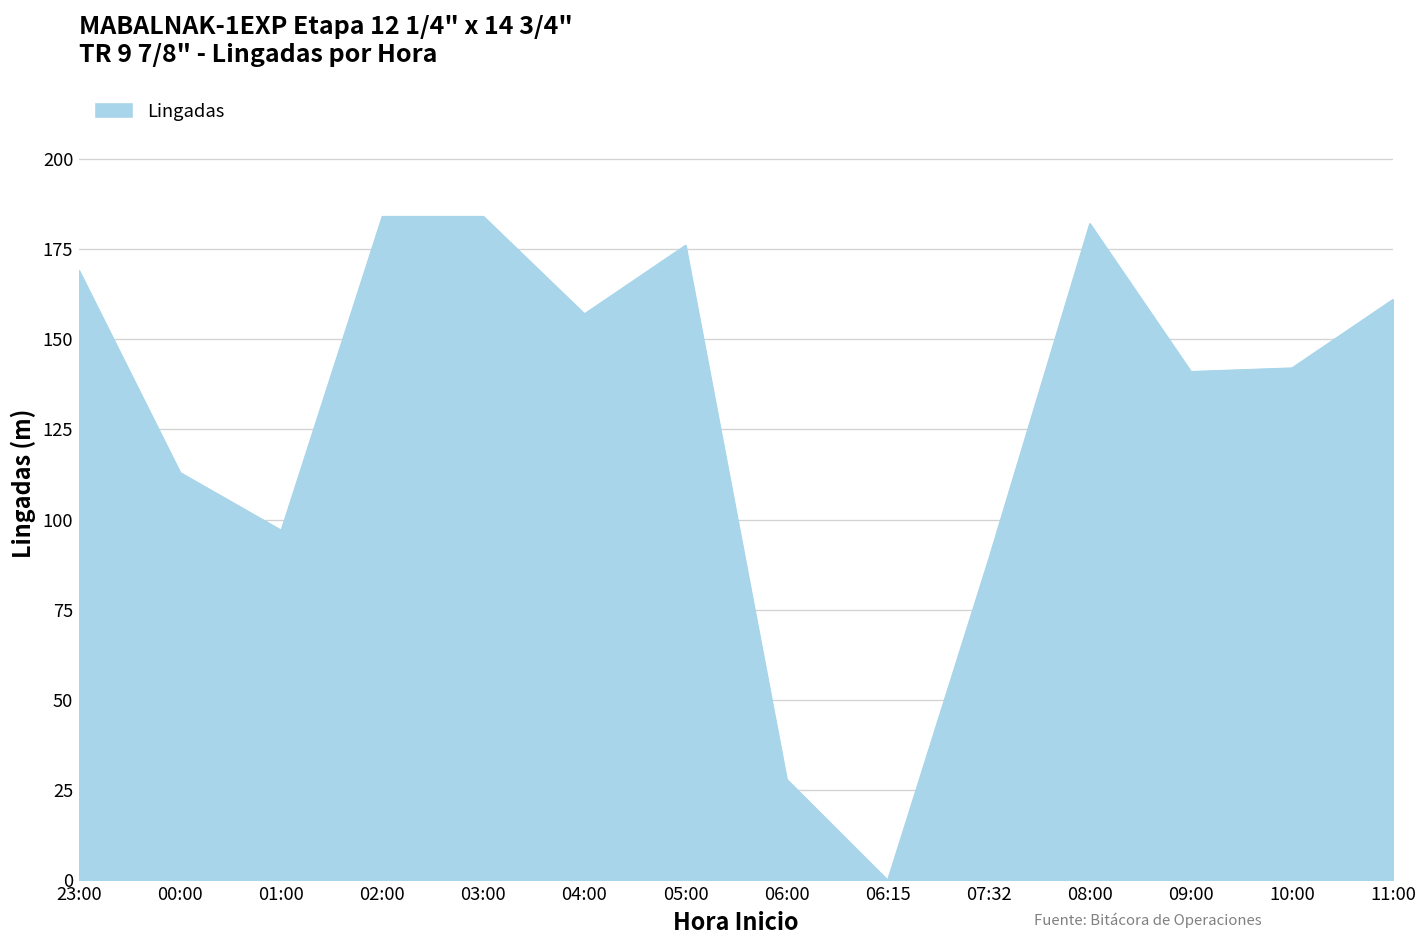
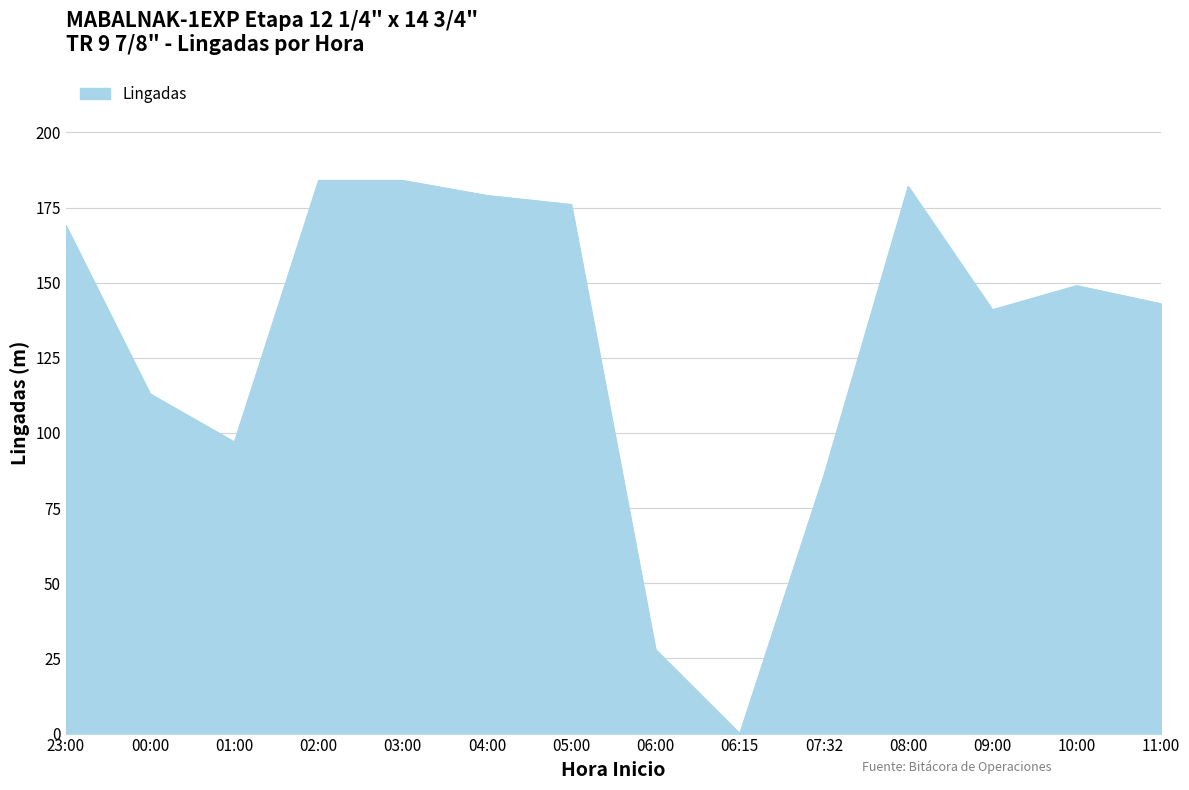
04:00: 157 -> 179
07:32: 89 -> 86
10:00: 142 -> 149
11:00: 161 -> 143
